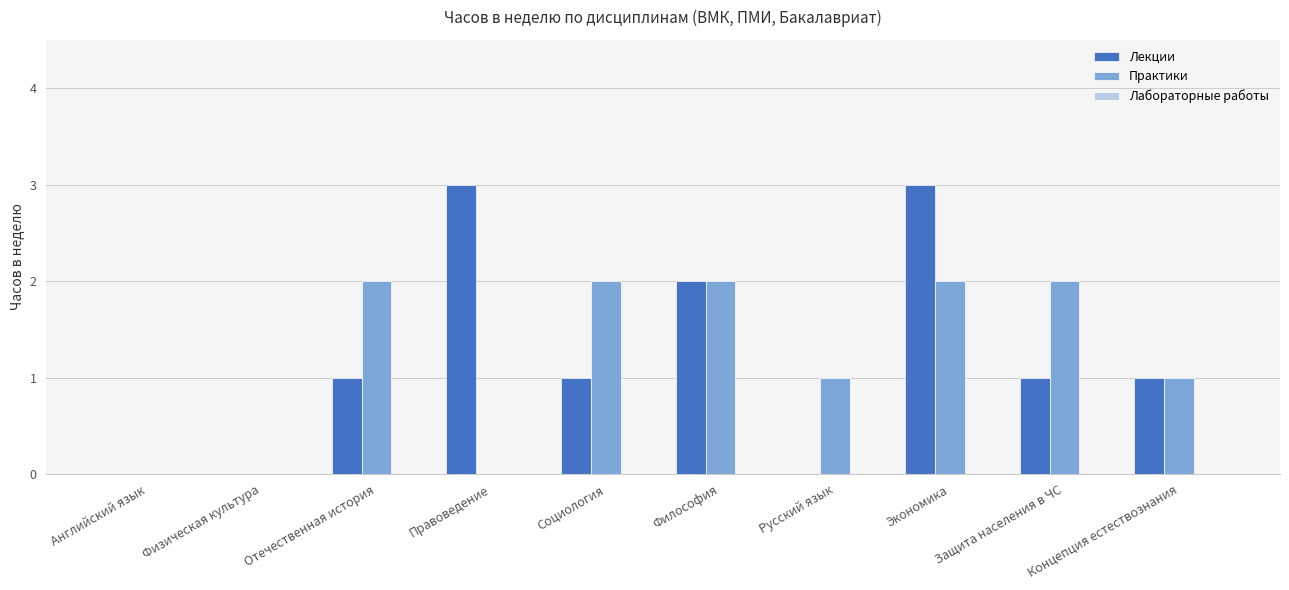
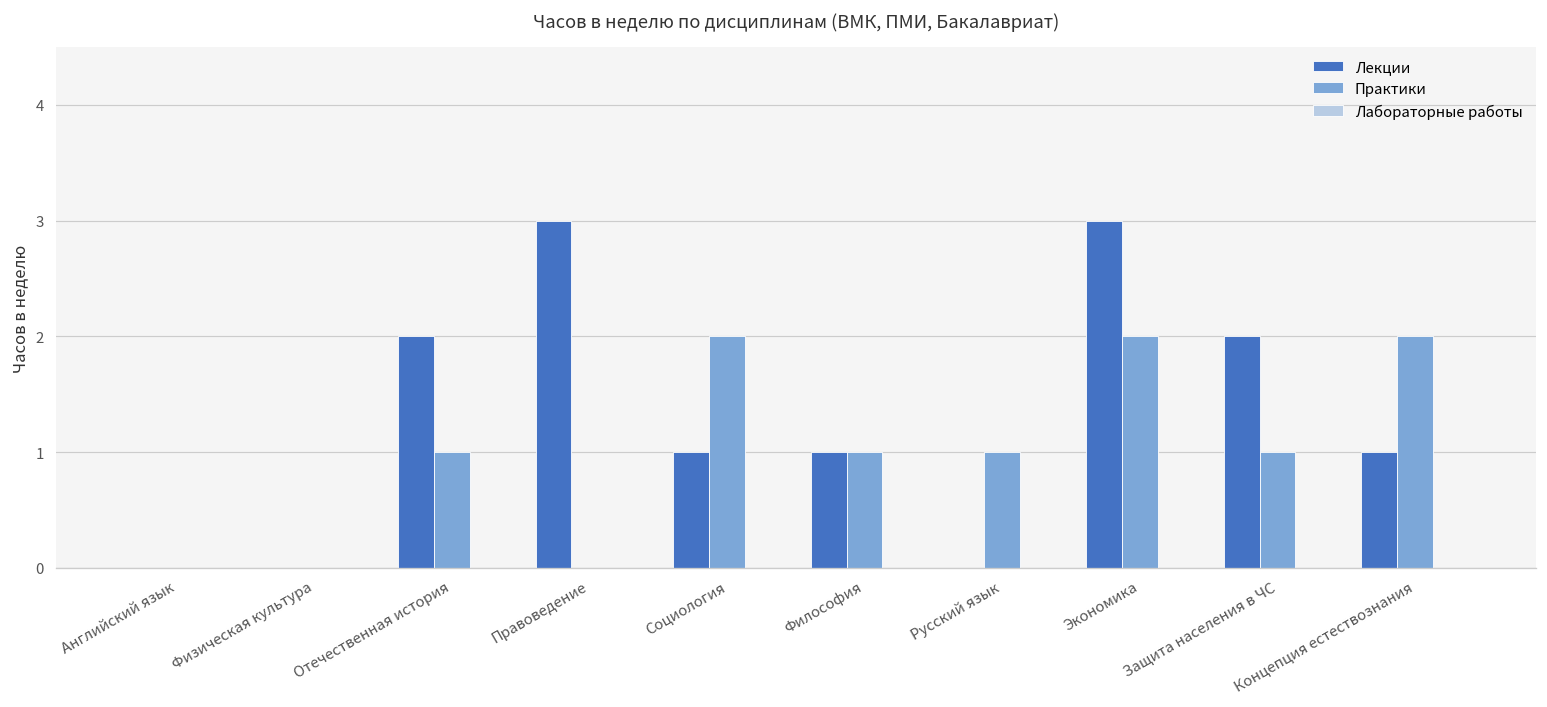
Лекции, Отечественная история: 1 -> 2
Практики, Отечественная история: 2 -> 1
Лекции, Философия: 2 -> 1
Практики, Философия: 2 -> 1
Лекции, Защита населения в ЧС: 1 -> 2
Практики, Защита населения в ЧС: 2 -> 1
Практики, Концепция естествознания: 1 -> 2
